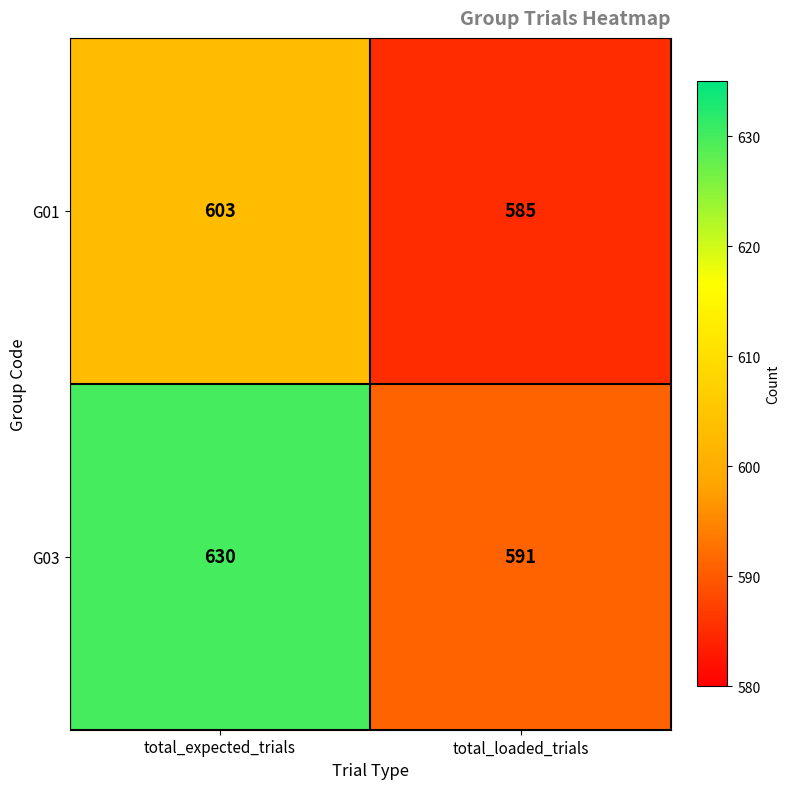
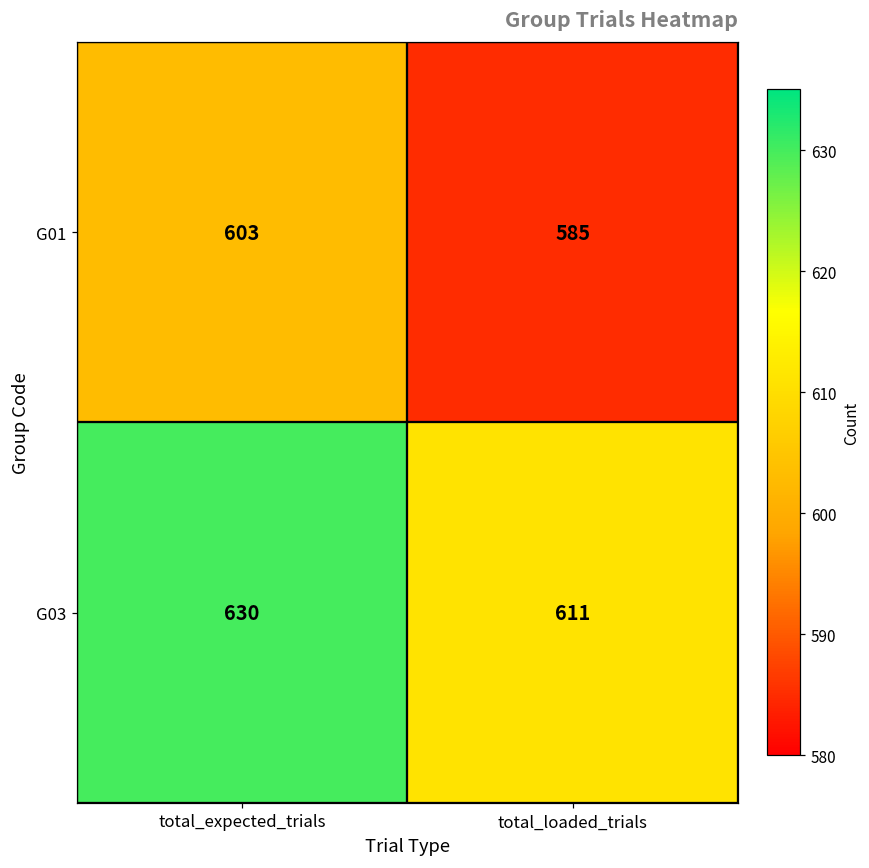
G03, total_loaded_trials: 591 -> 611
